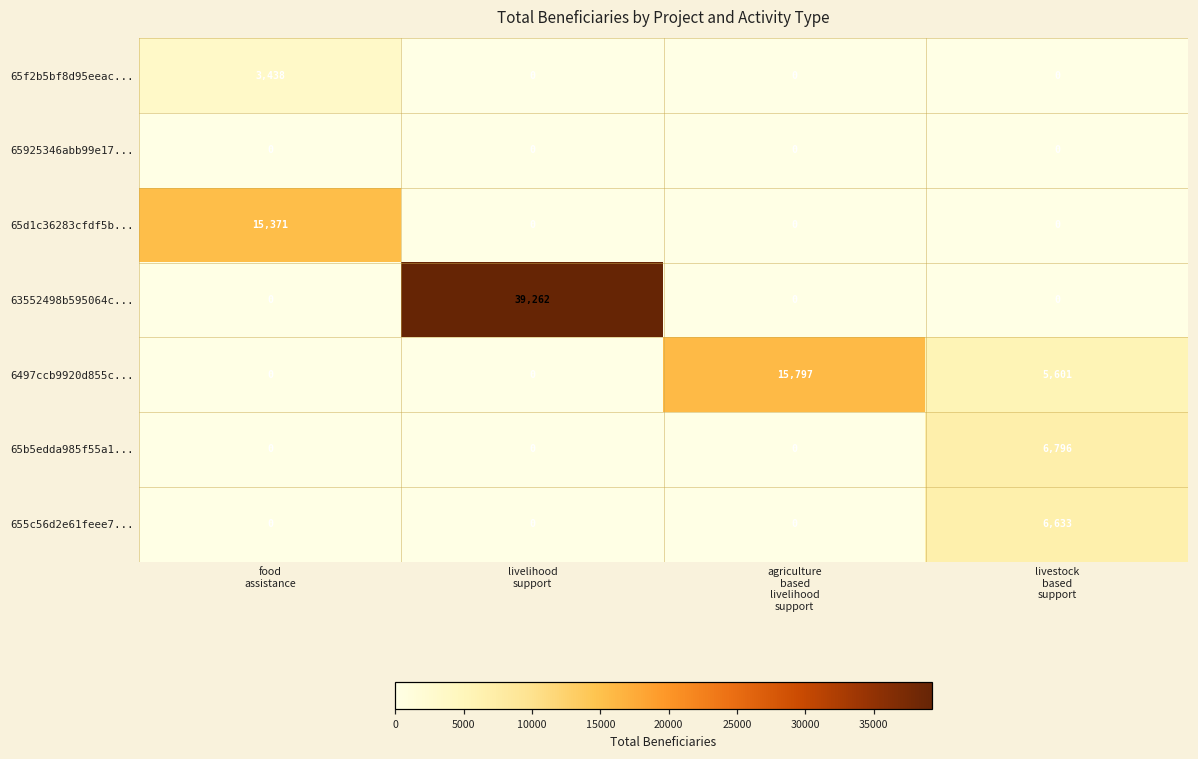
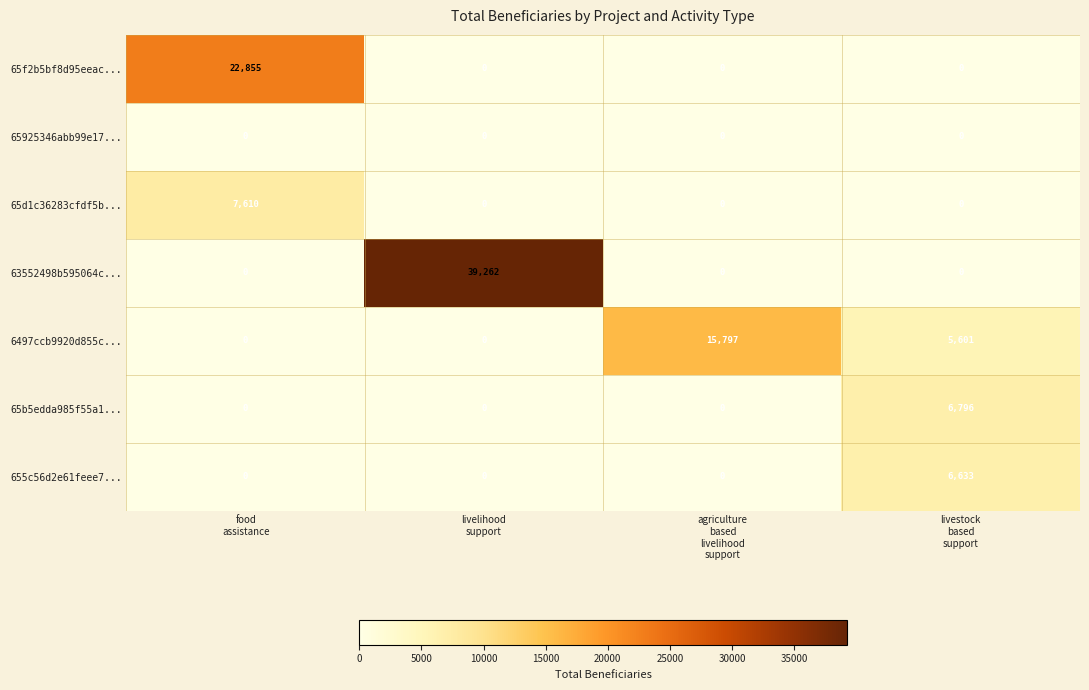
65f2b5bf8d95eeac..., food assistance: 3,438 -> 22,855
65d1c36283cfdf5b..., food assistance: 15,371 -> 7,610
